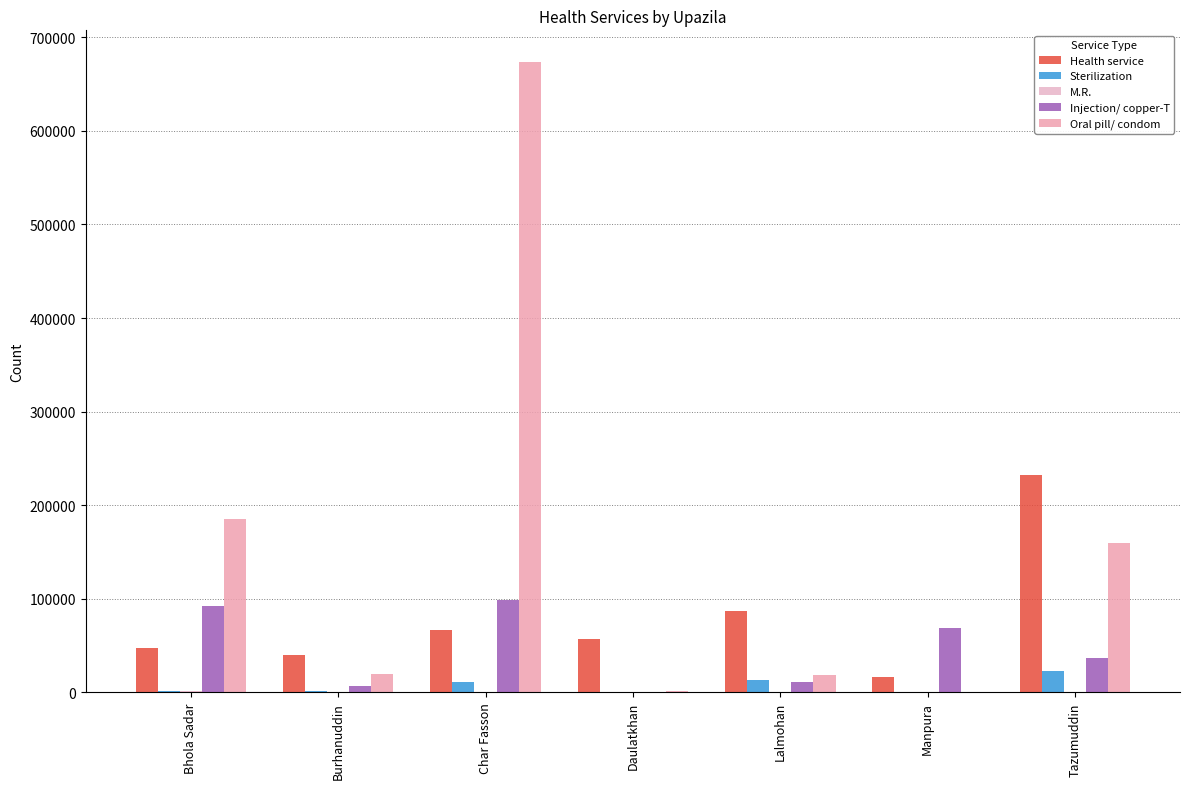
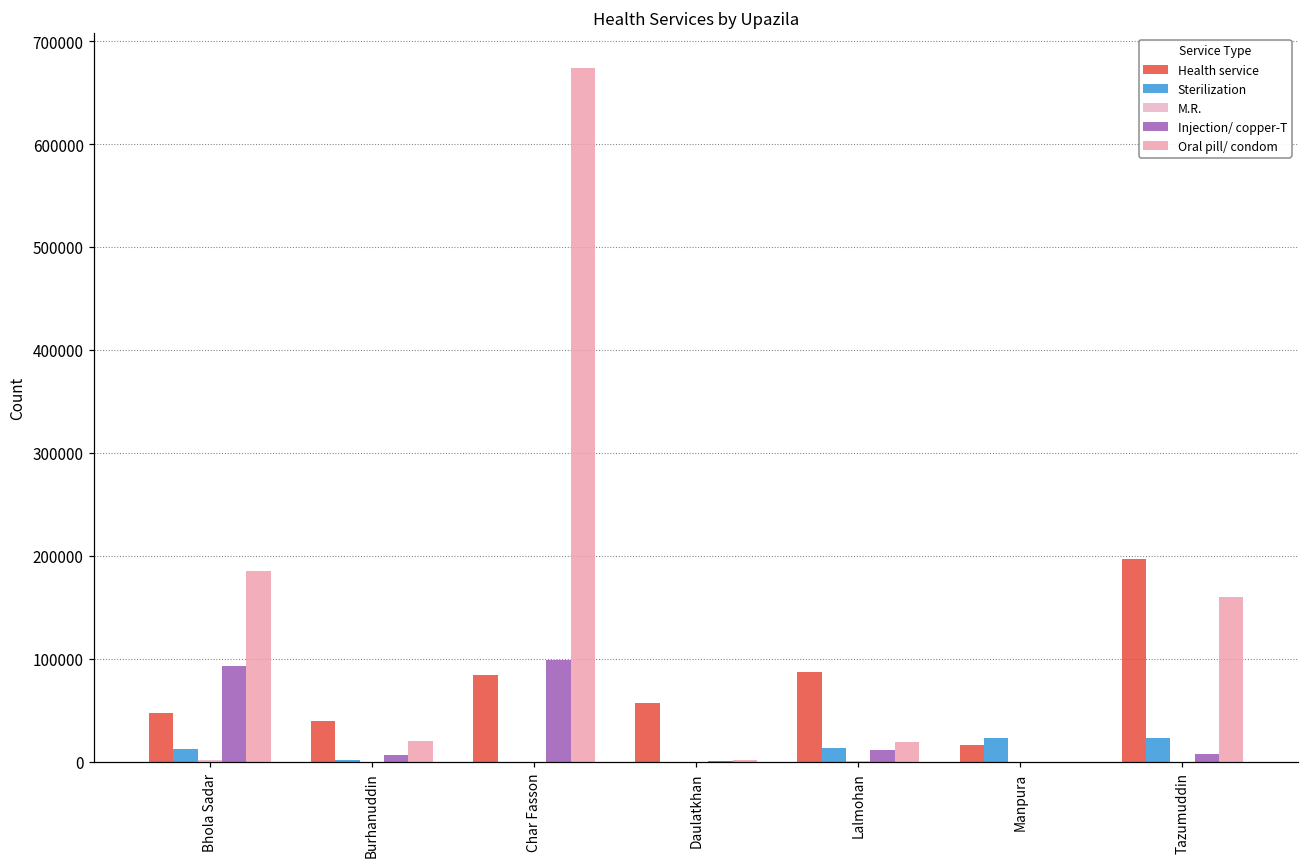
Sterilization, Bhola Sadar: 0 -> 10000
Health service, Char Fasson: 70000 -> 80000
Sterilization, Char Fasson: 10000 -> 0
Sterilization, Manpura: 0 -> 20000
Injection/ copper-T, Manpura: 70000 -> 0
Health service, Tazumuddin: 230000 -> 200000
Injection/ copper-T, Tazumuddin: 40000 -> 10000
